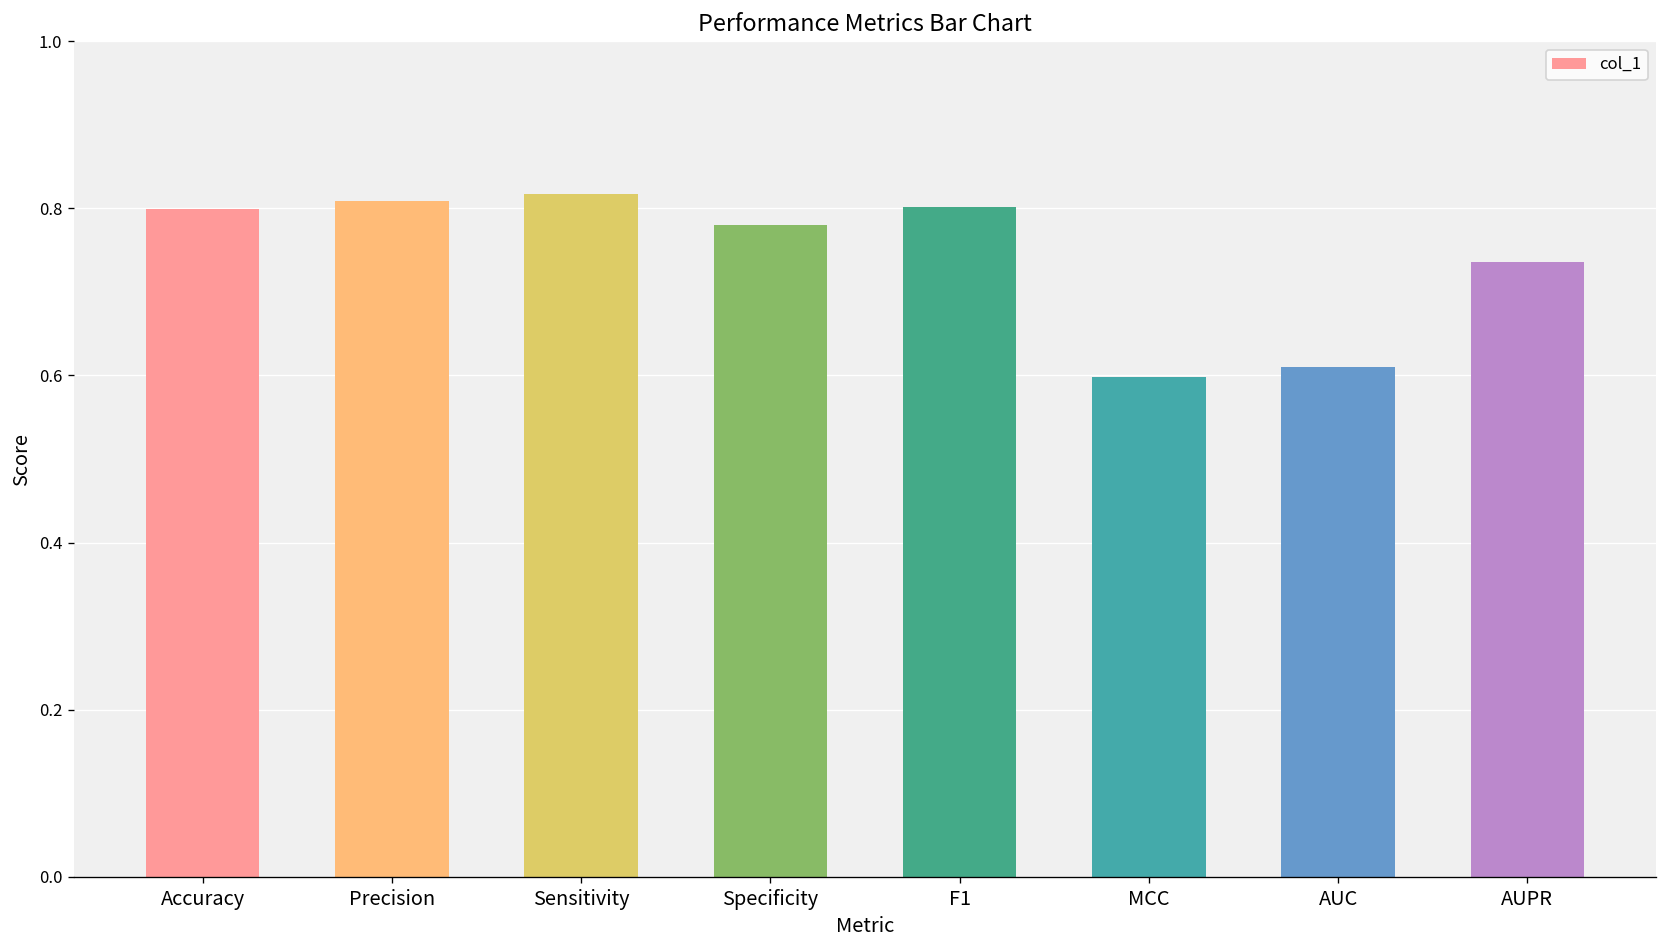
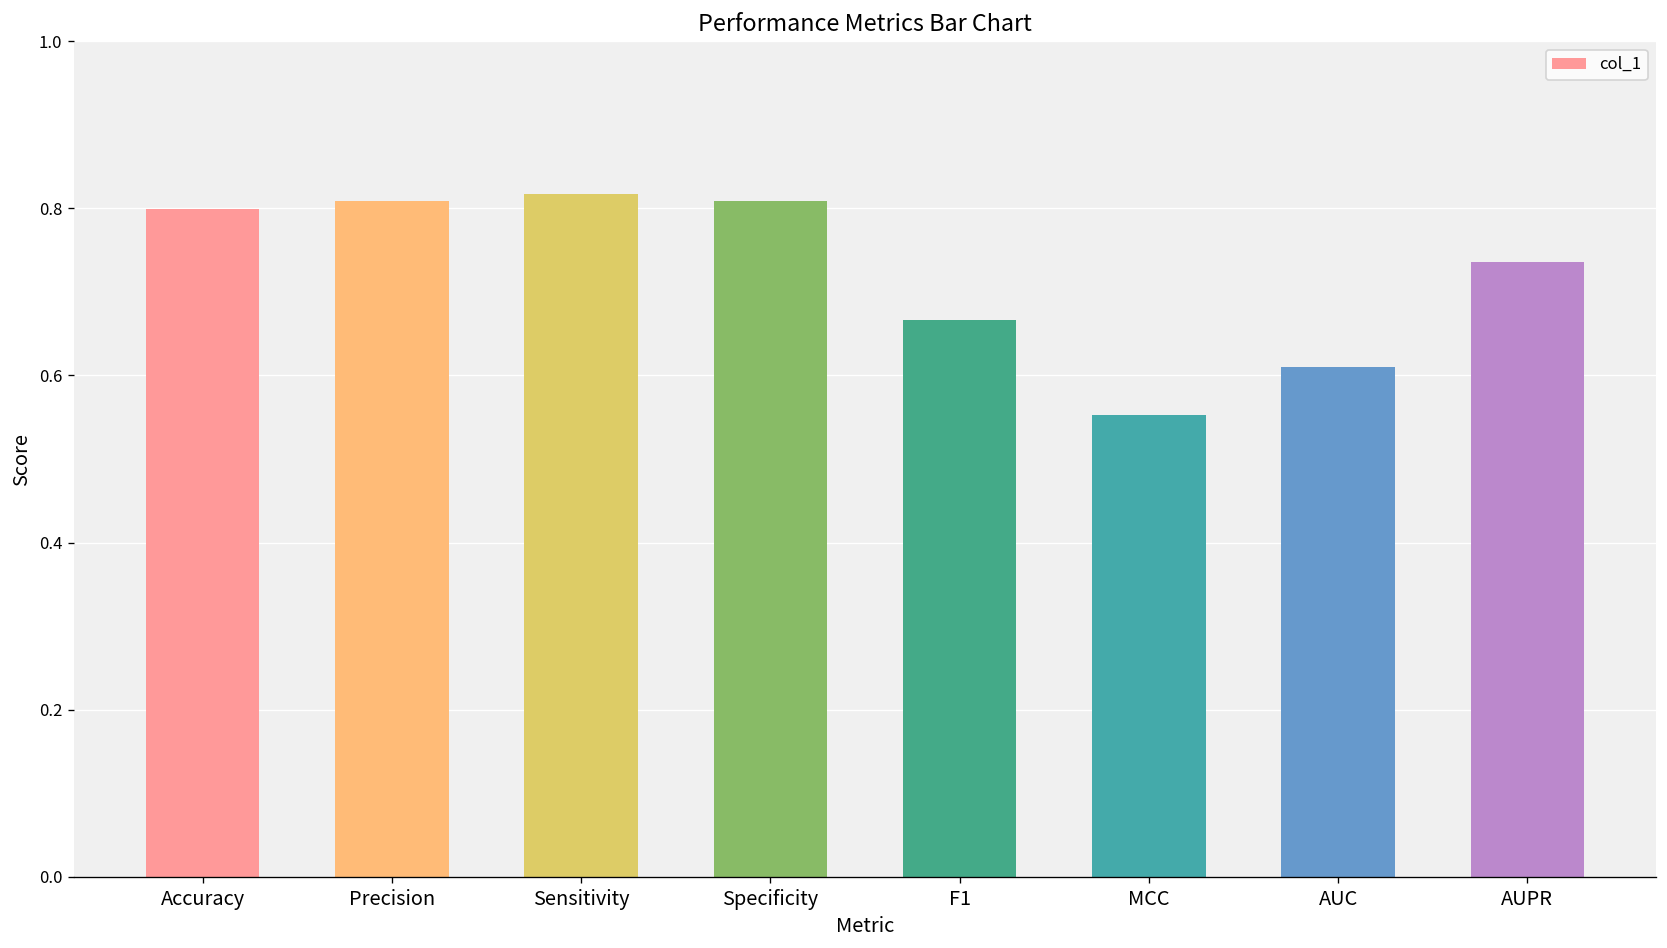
Specificity: 0.78 -> 0.81
F1: 0.80 -> 0.67
MCC: 0.60 -> 0.55
